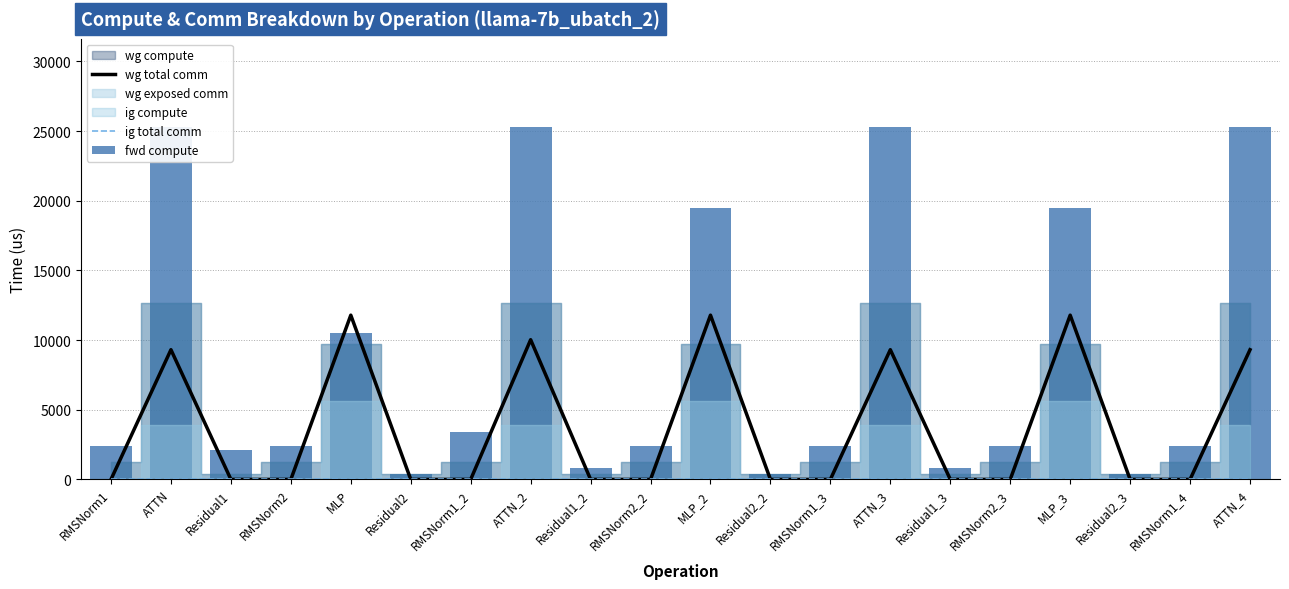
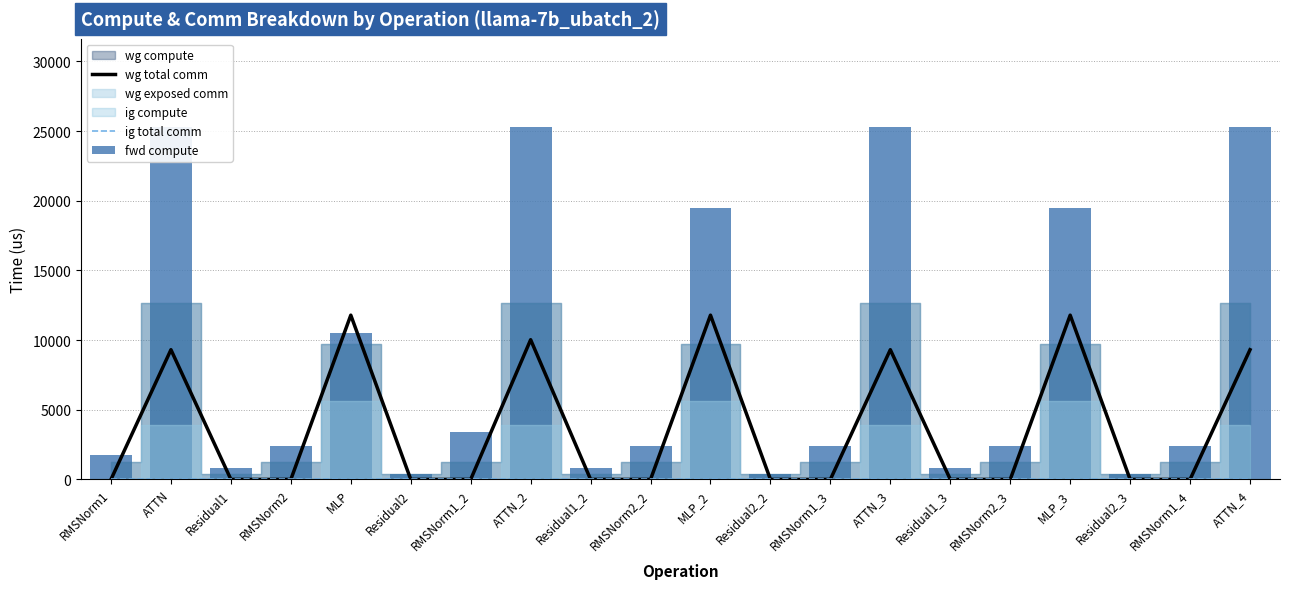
fwd compute, RMSNorm1: 2400 -> 1700
fwd compute, Residual1: 2100 -> 800
